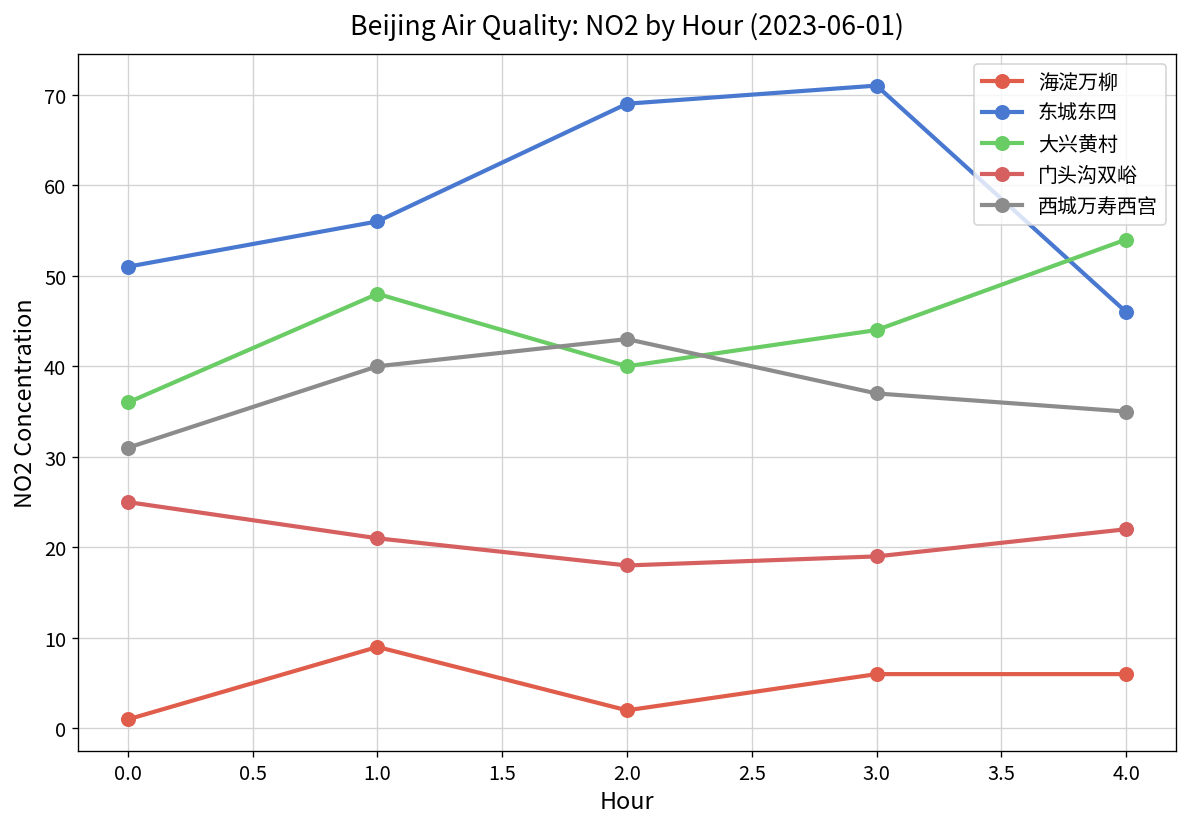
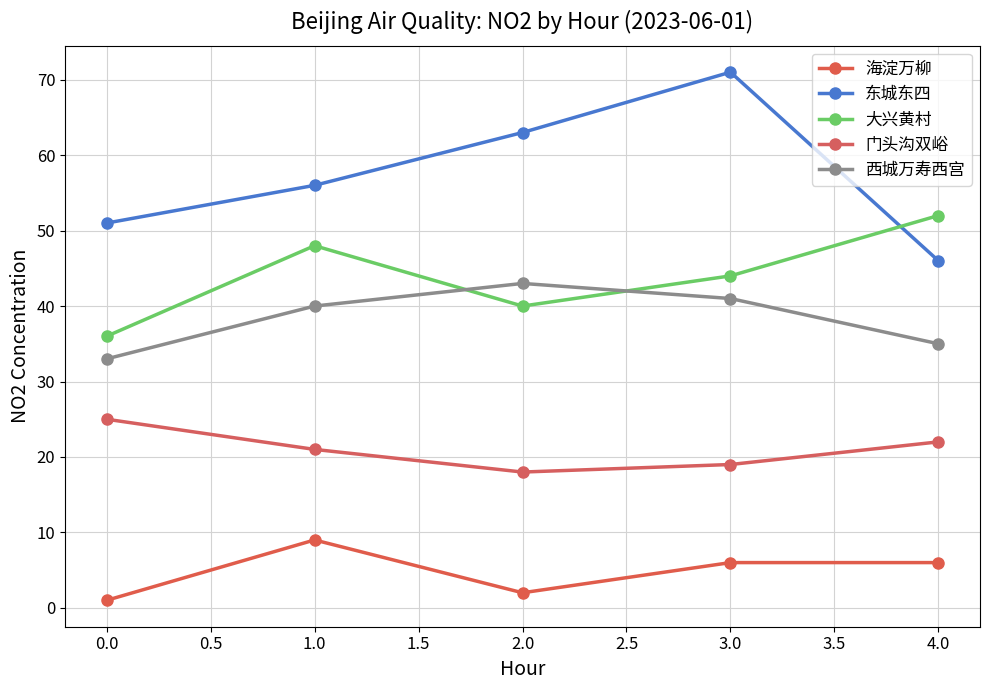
西城万寿西宫, 0.0: 31 -> 33
东城东四, 2.0: 69 -> 63
西城万寿西宫, 3.0: 37 -> 41
大兴黄村, 4.0: 54 -> 52
